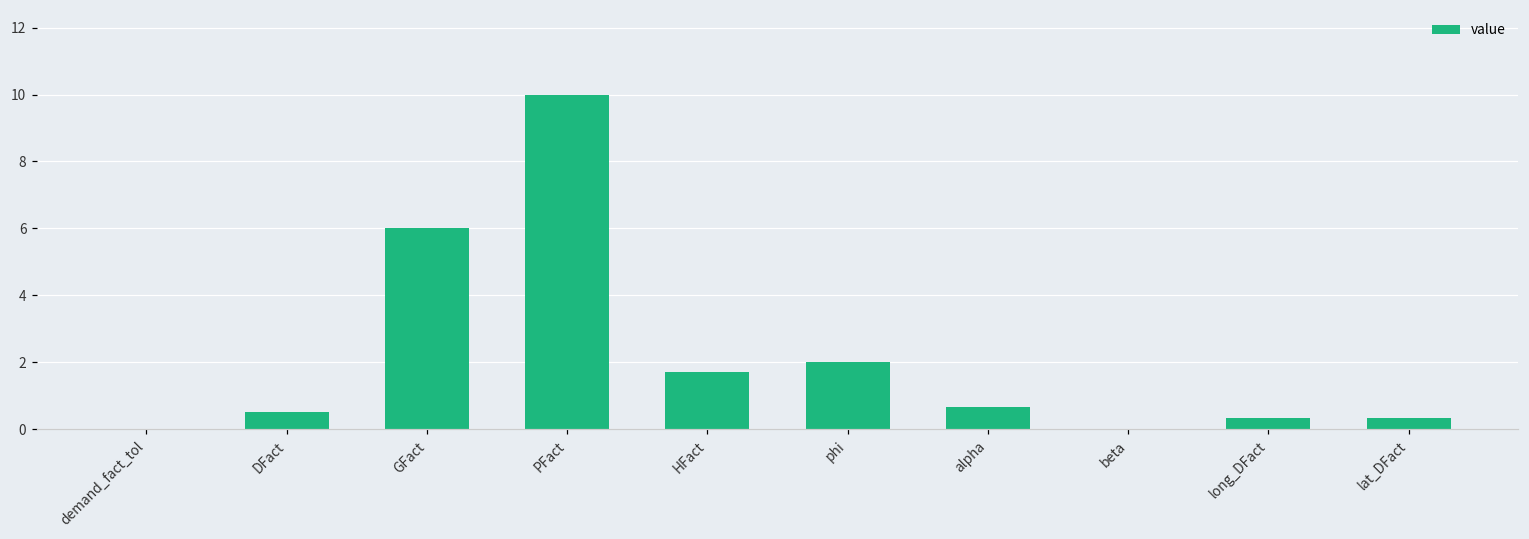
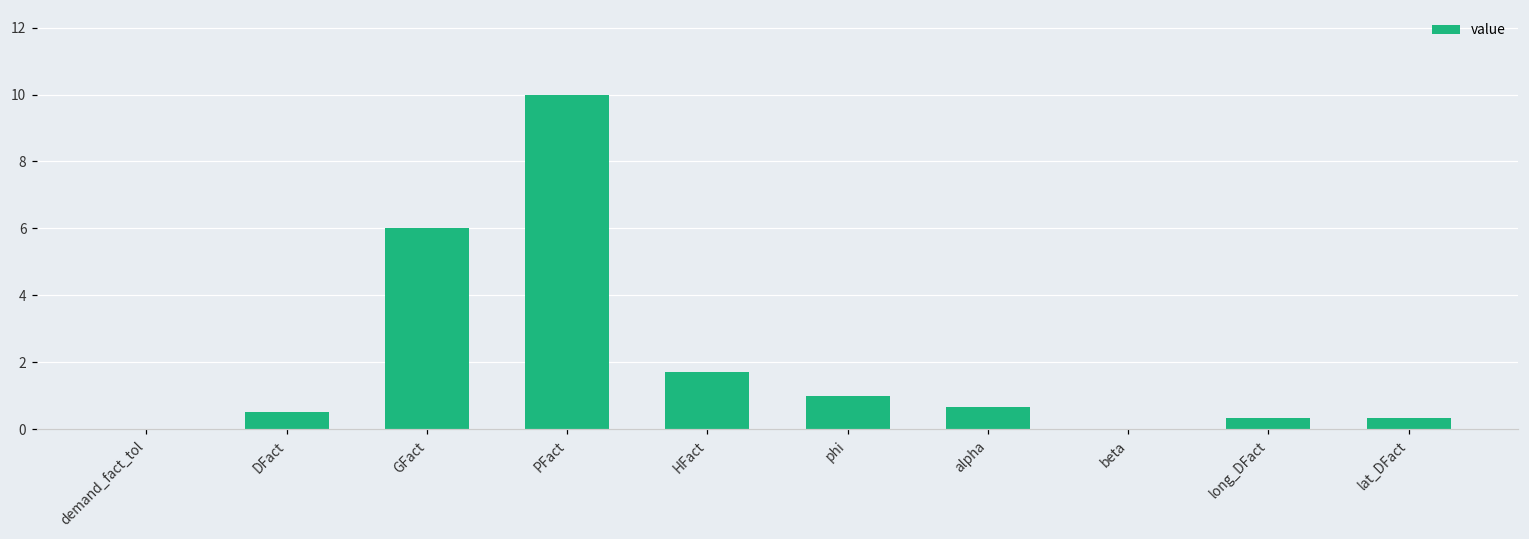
phi: 2 -> 1
